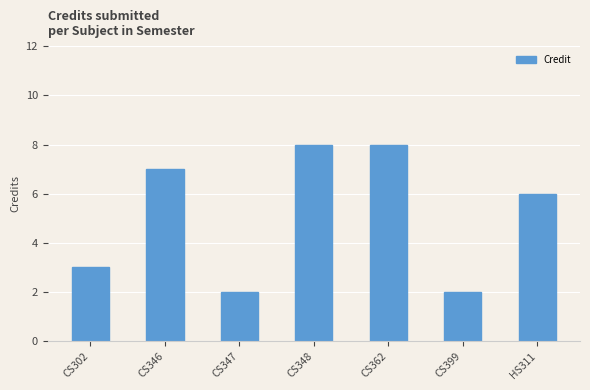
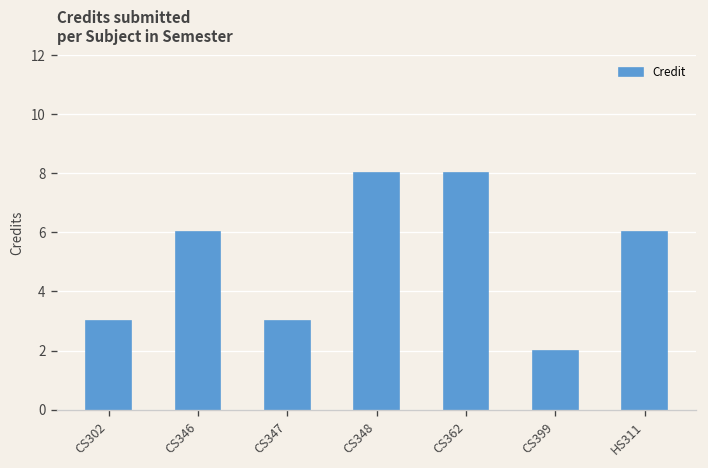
CS346: 7 -> 6
CS347: 2 -> 3
